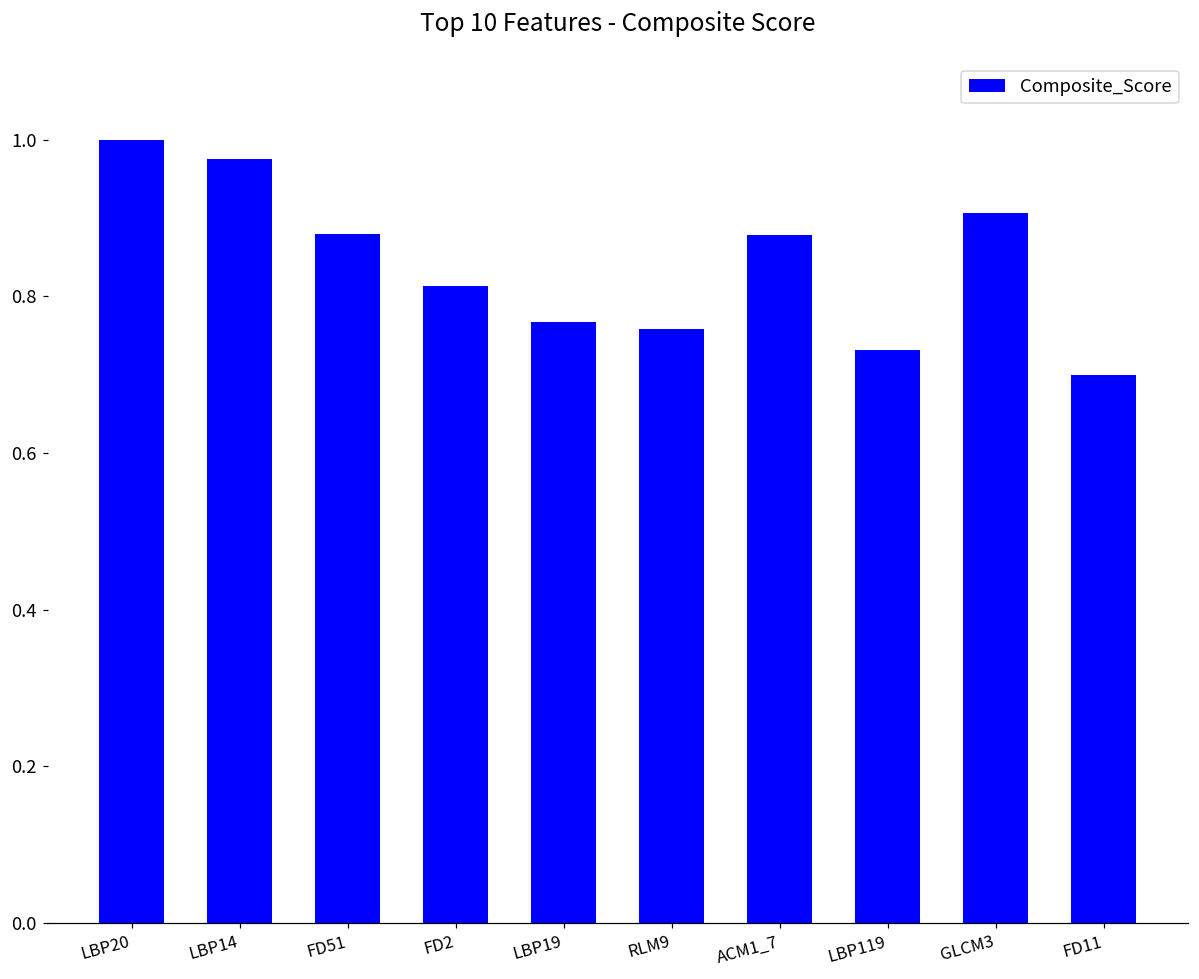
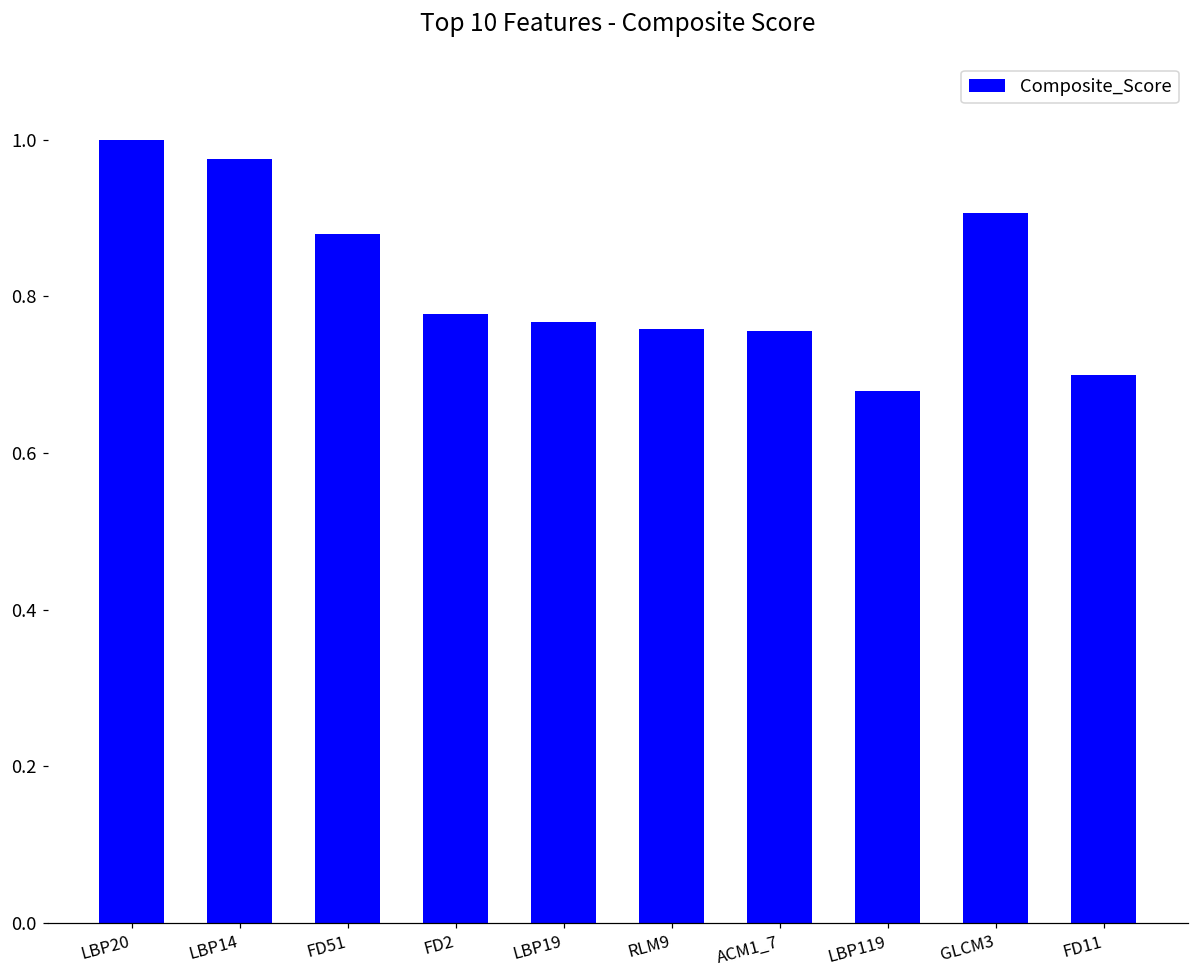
FD2: 0.81 -> 0.78
ACM1_7: 0.88 -> 0.76
LBP119: 0.73 -> 0.68
